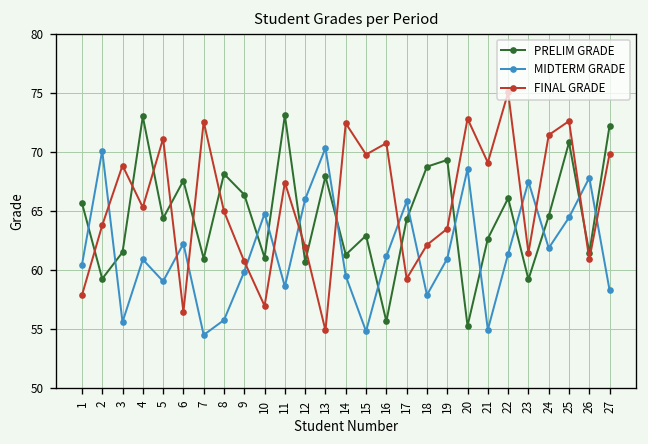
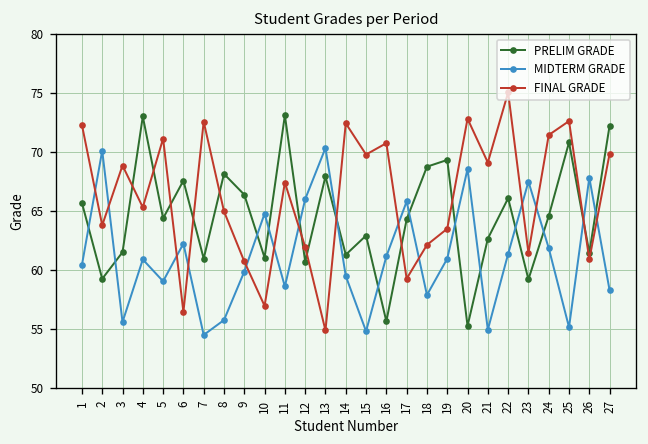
FINAL GRADE, 1: 58 -> 72
MIDTERM GRADE, 25: 64 -> 55
